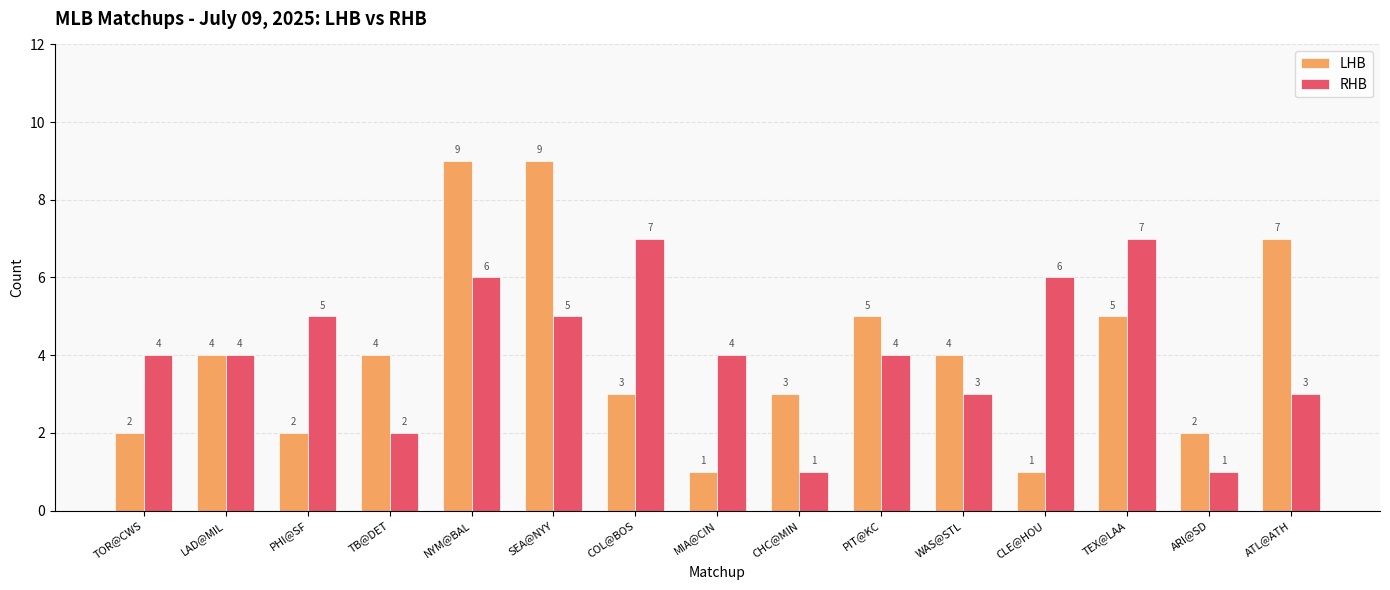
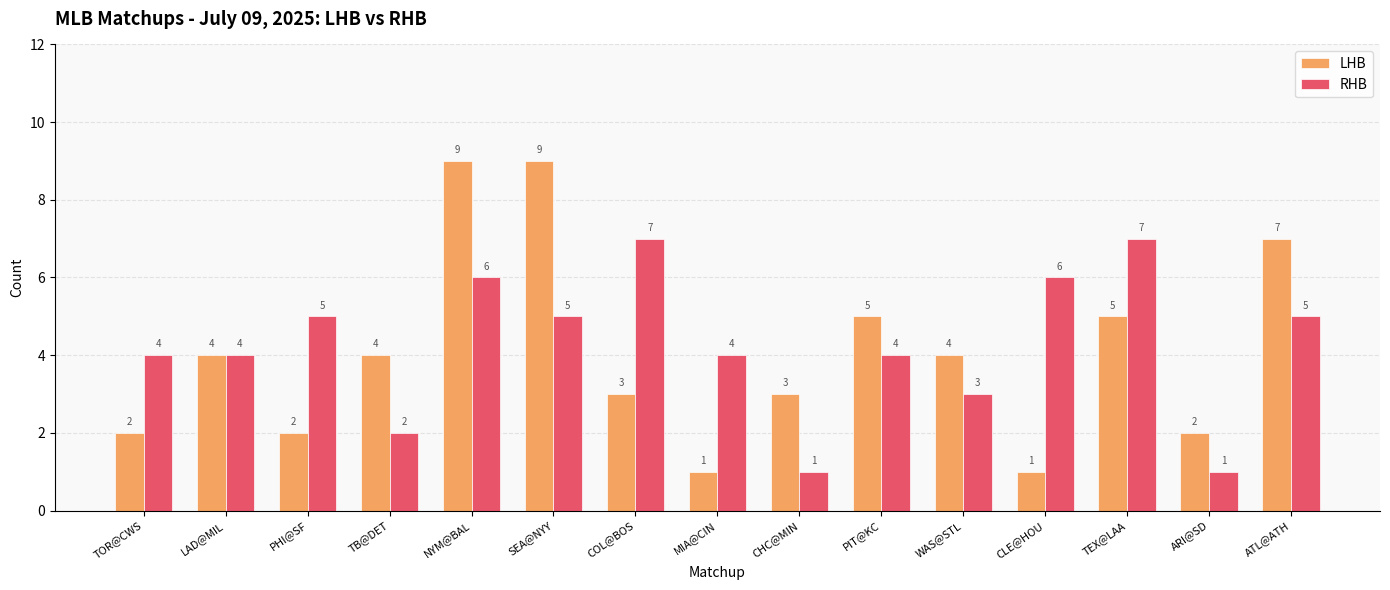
RHB, ATL@ATH: 3 -> 5
